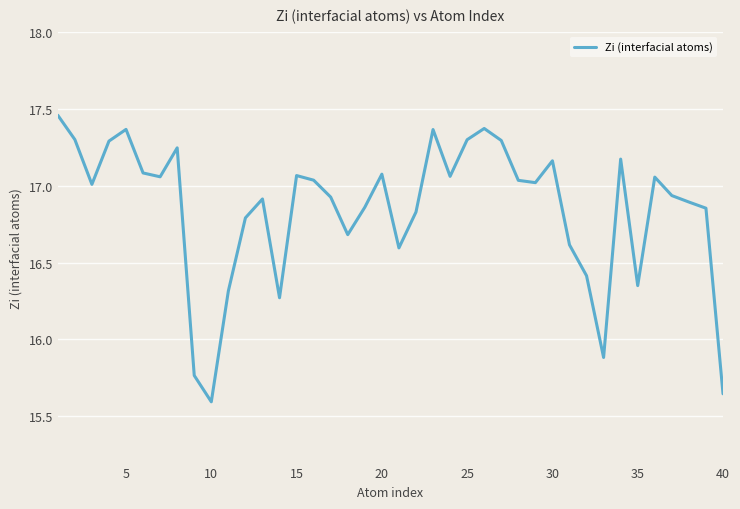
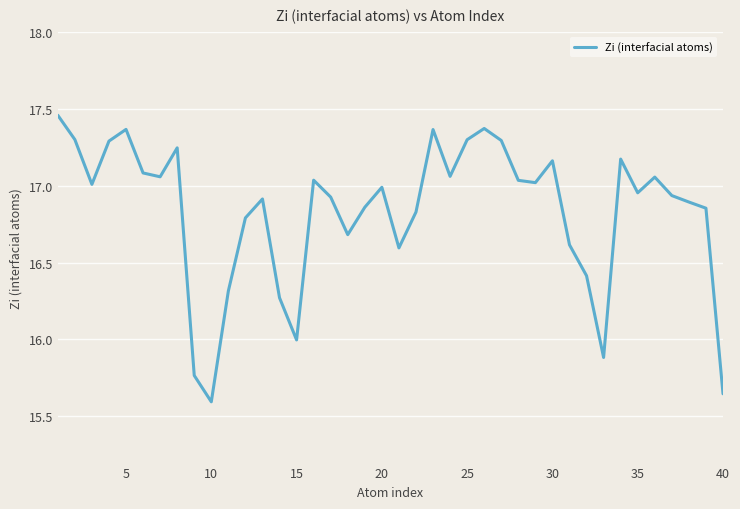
15: 17.07 -> 16.00
20: 17.07 -> 16.99
35: 16.35 -> 16.95
